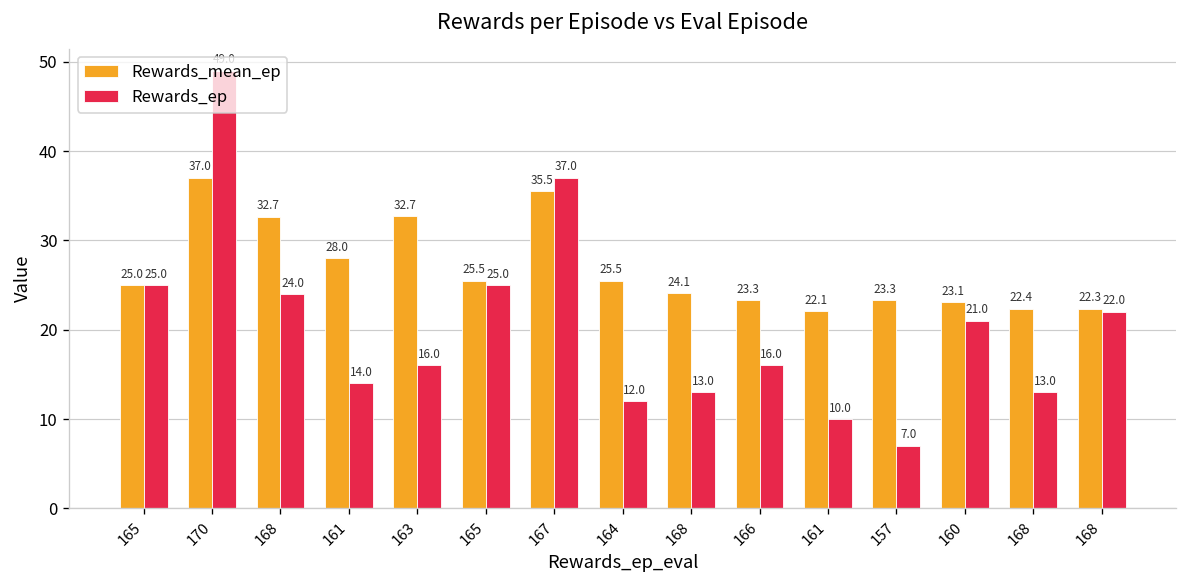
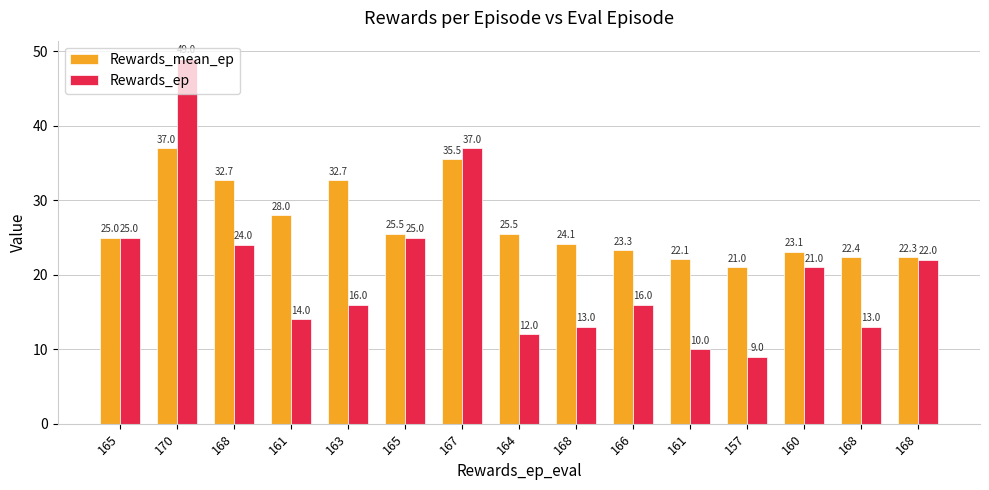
Rewards_mean_ep, 157: 23.3 -> 21.0
Rewards_ep, 157: 7.0 -> 9.0
